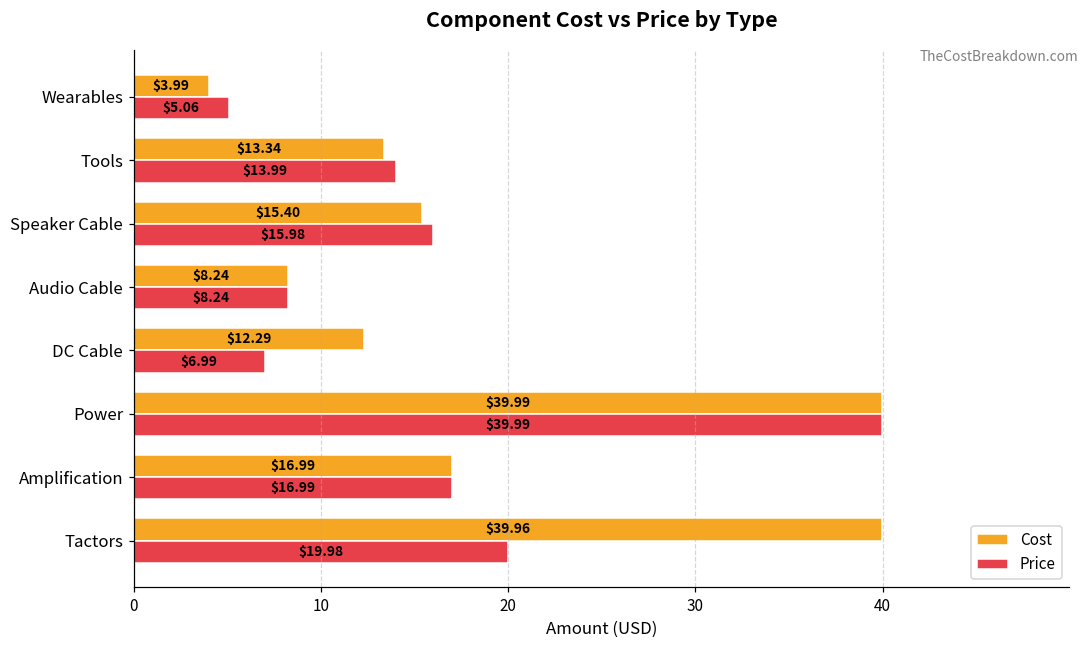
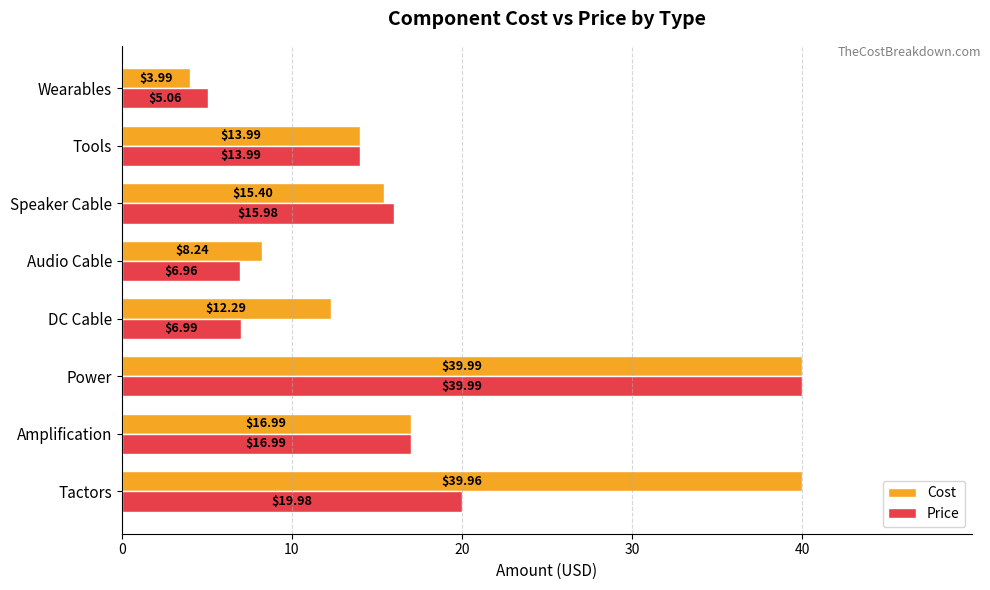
Cost, Tools: $13.34 -> $13.99
Price, Audio Cable: $8.24 -> $6.96
